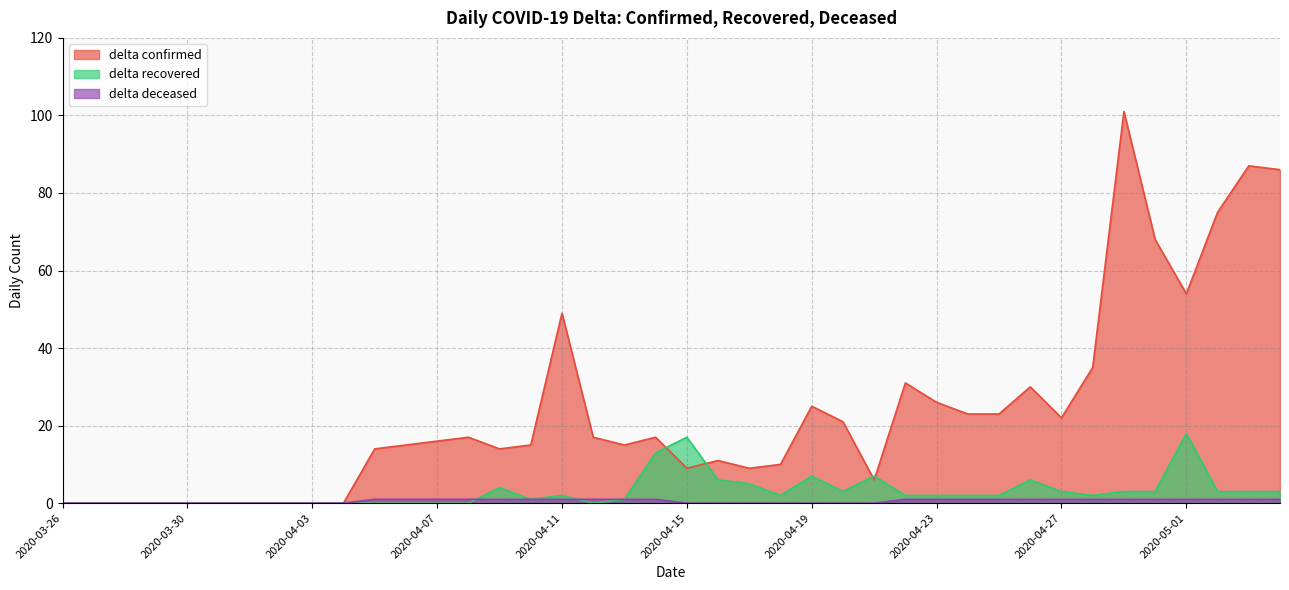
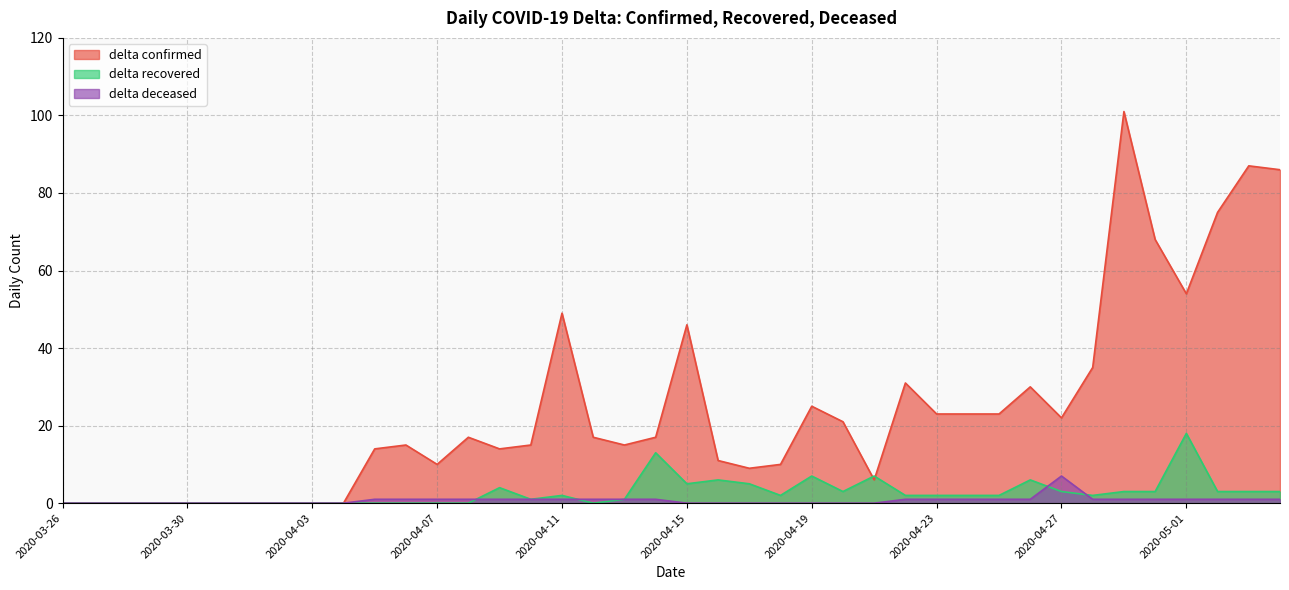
delta confirmed, 2020-04-07: 16 -> 10
delta confirmed, 2020-04-15: 9 -> 46
delta recovered, 2020-04-15: 17 -> 5
delta confirmed, 2020-04-23: 26 -> 23
delta deceased, 2020-04-27: 1 -> 7
